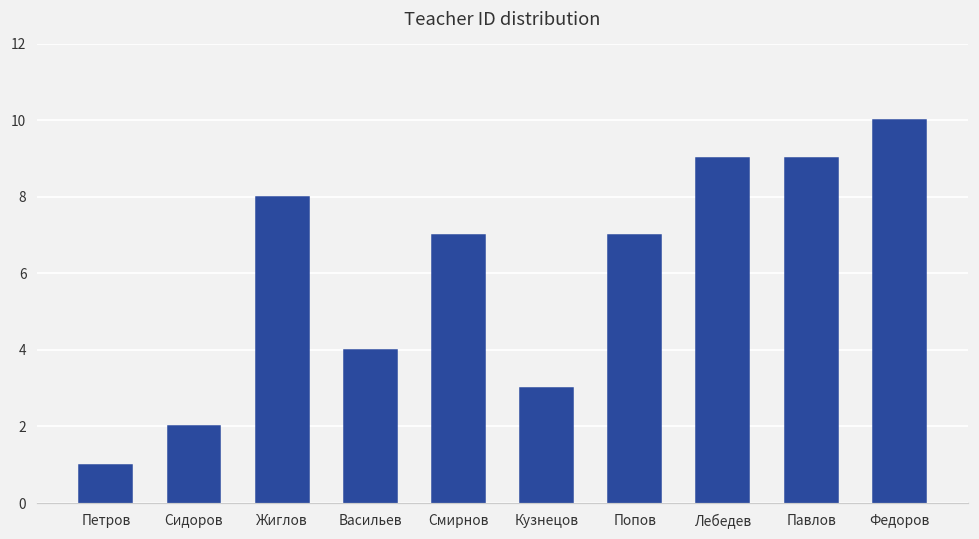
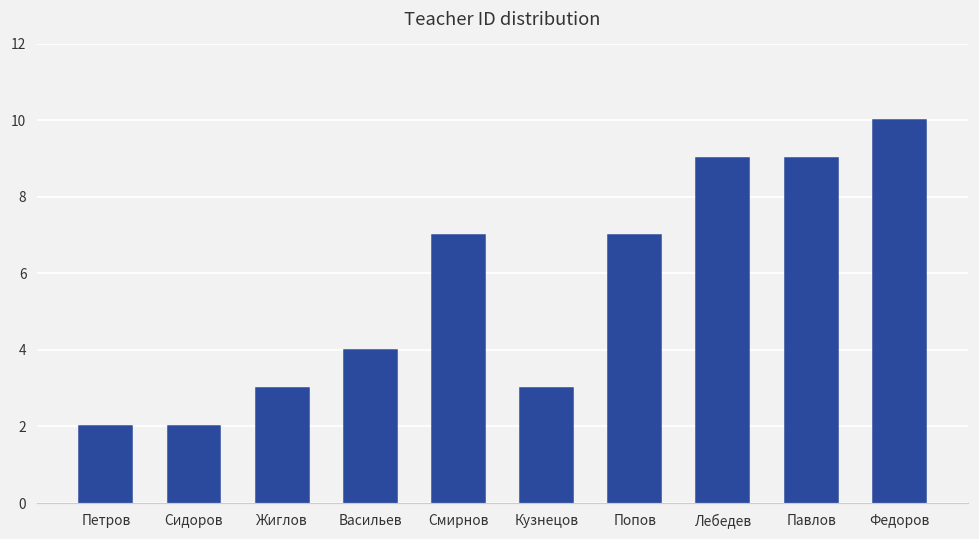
Петров: 1 -> 2
Жиглов: 8 -> 3
